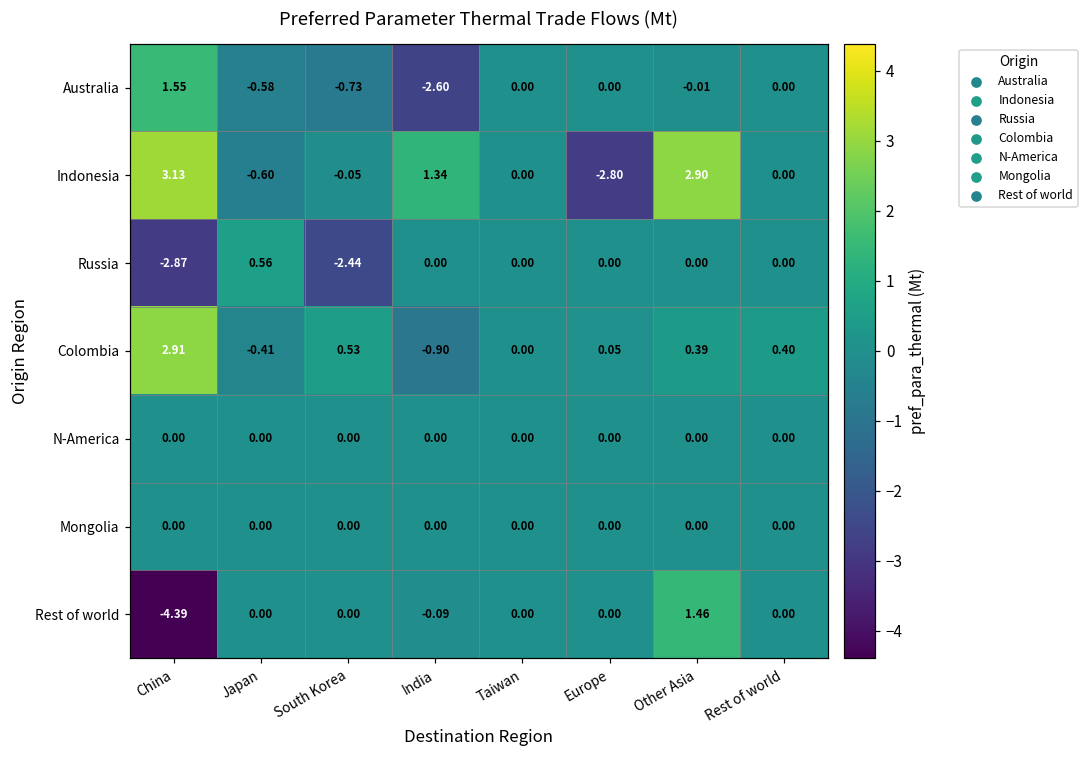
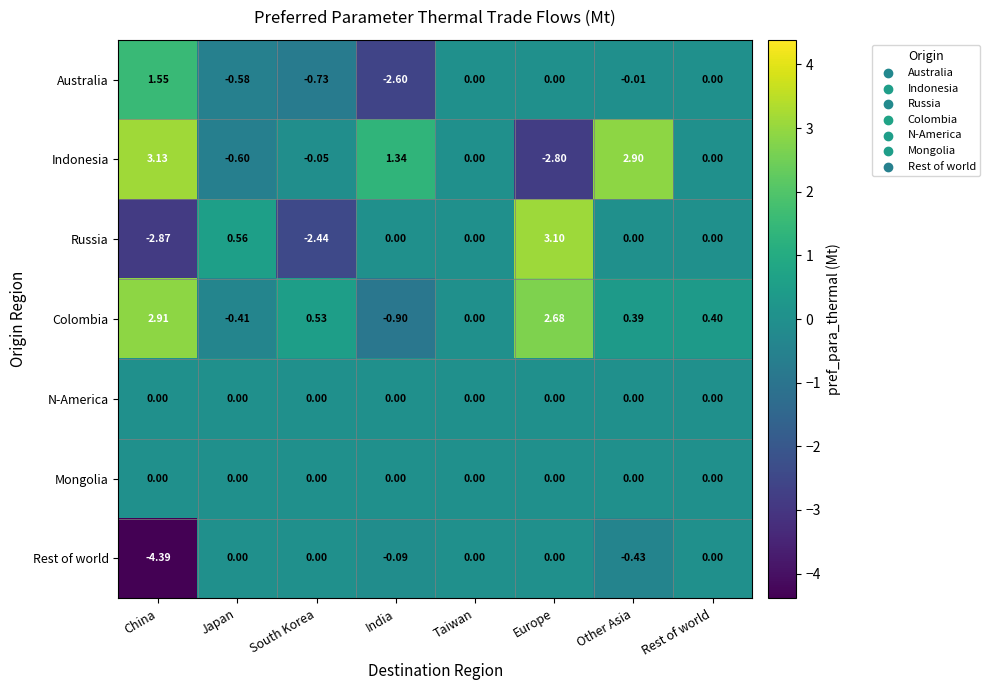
Russia, Europe: 0.00 -> 3.10
Colombia, Europe: 0.05 -> 2.68
Rest of world, Other Asia: 1.46 -> -0.43
